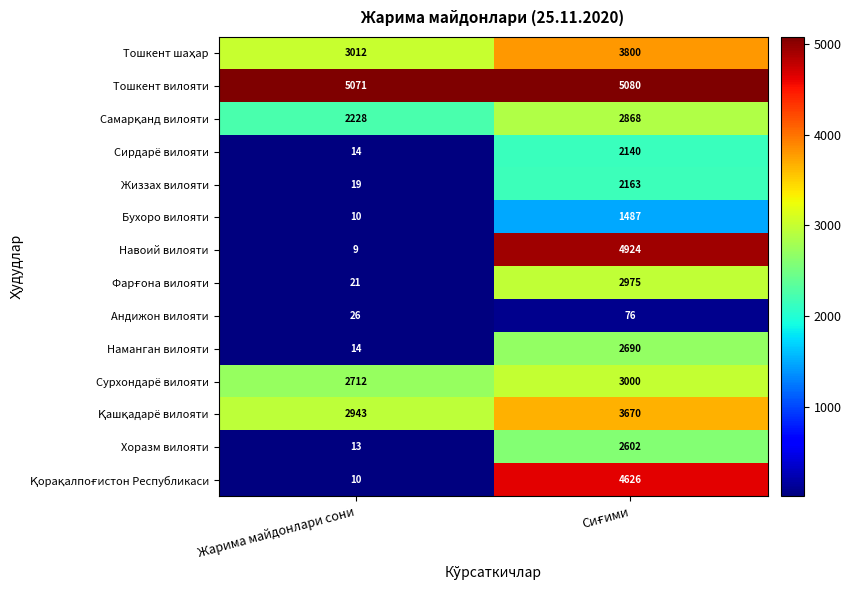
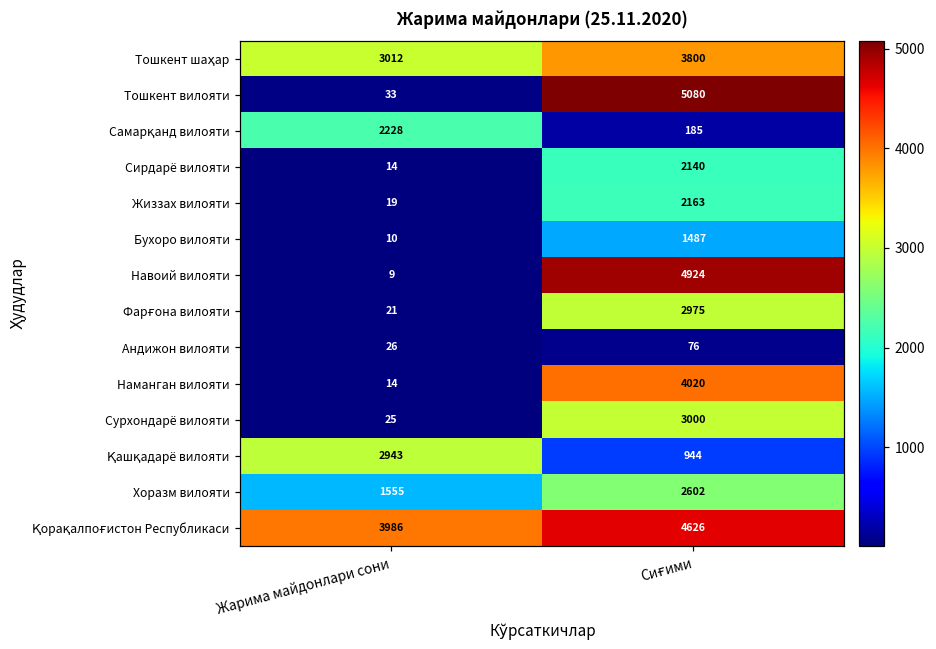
Тошкент вилояти, Жарима майдонлари сони: 5071 -> 33
Самарқанд вилояти, Сиғими: 2868 -> 185
Наманган вилояти, Сиғими: 2690 -> 4020
Сурхондарё вилояти, Жарима майдонлари сони: 2712 -> 25
Қашқадарё вилояти, Сиғими: 3670 -> 944
Хоразм вилояти, Жарима майдонлари сони: 13 -> 1555
Қорақалпоғистон Республикаси, Жарима майдонлари сони: 10 -> 3986
